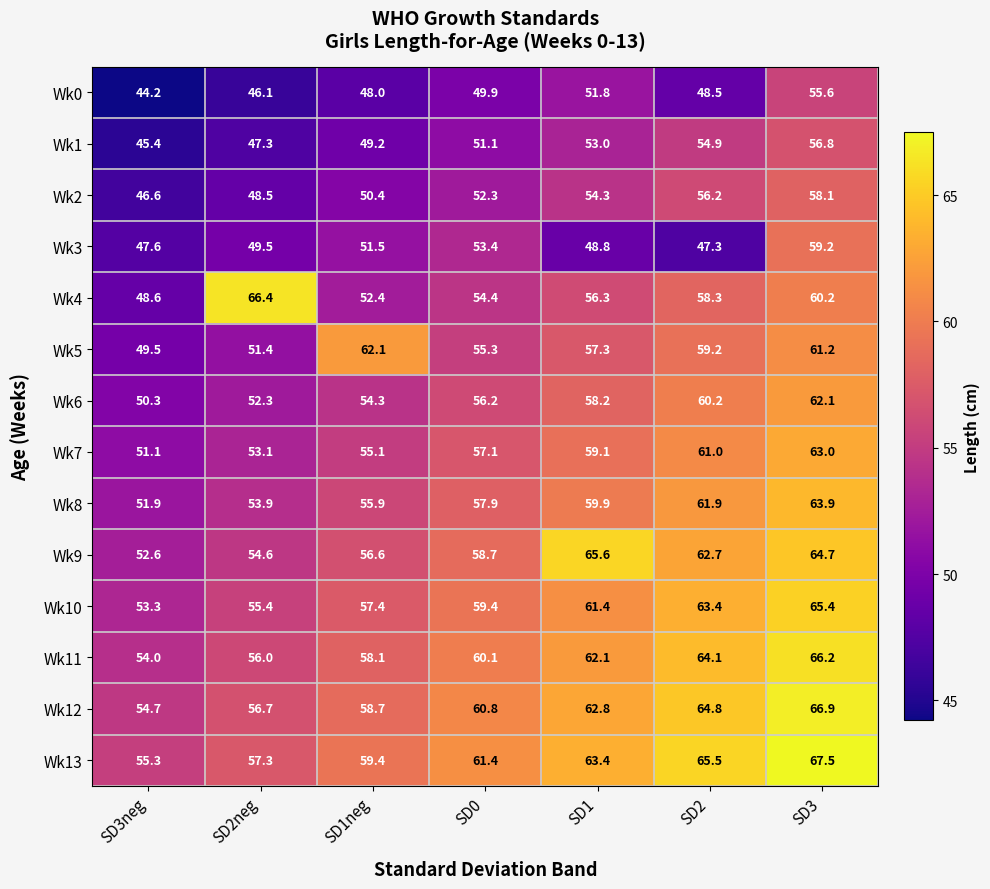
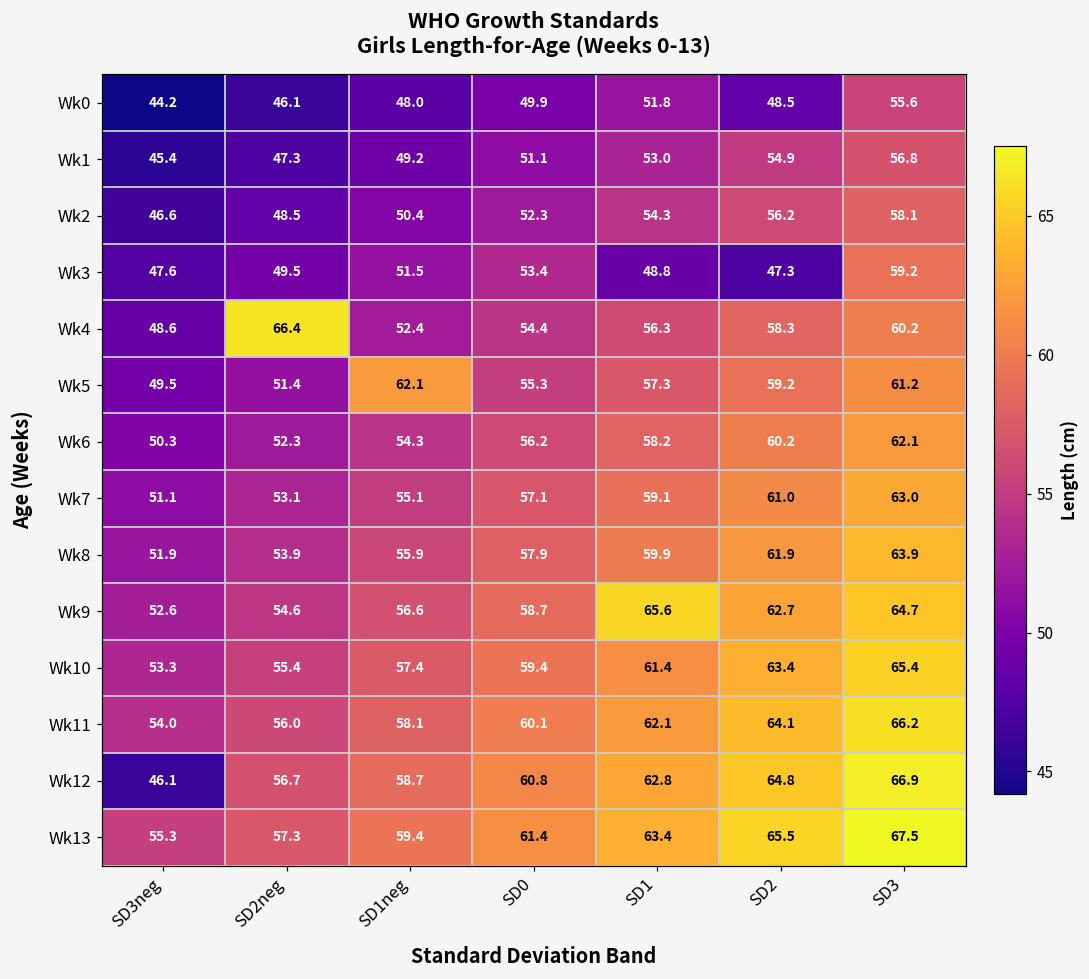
Wk12, SD3neg: 54.7 -> 46.1
